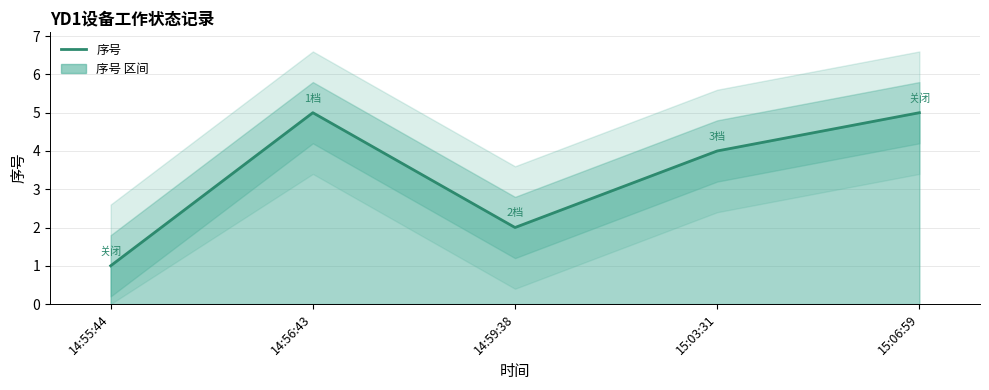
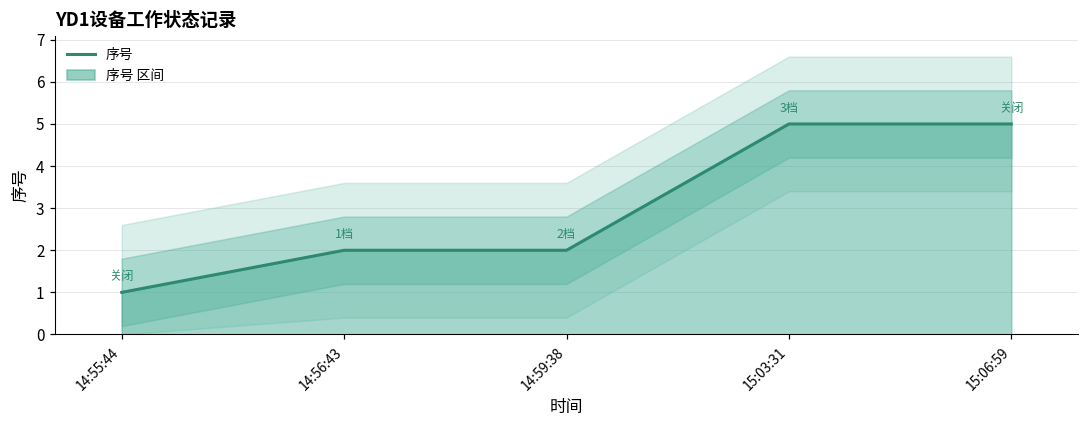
序号, 14:56:43: 5 -> 2
序号, 15:03:31: 4 -> 5
